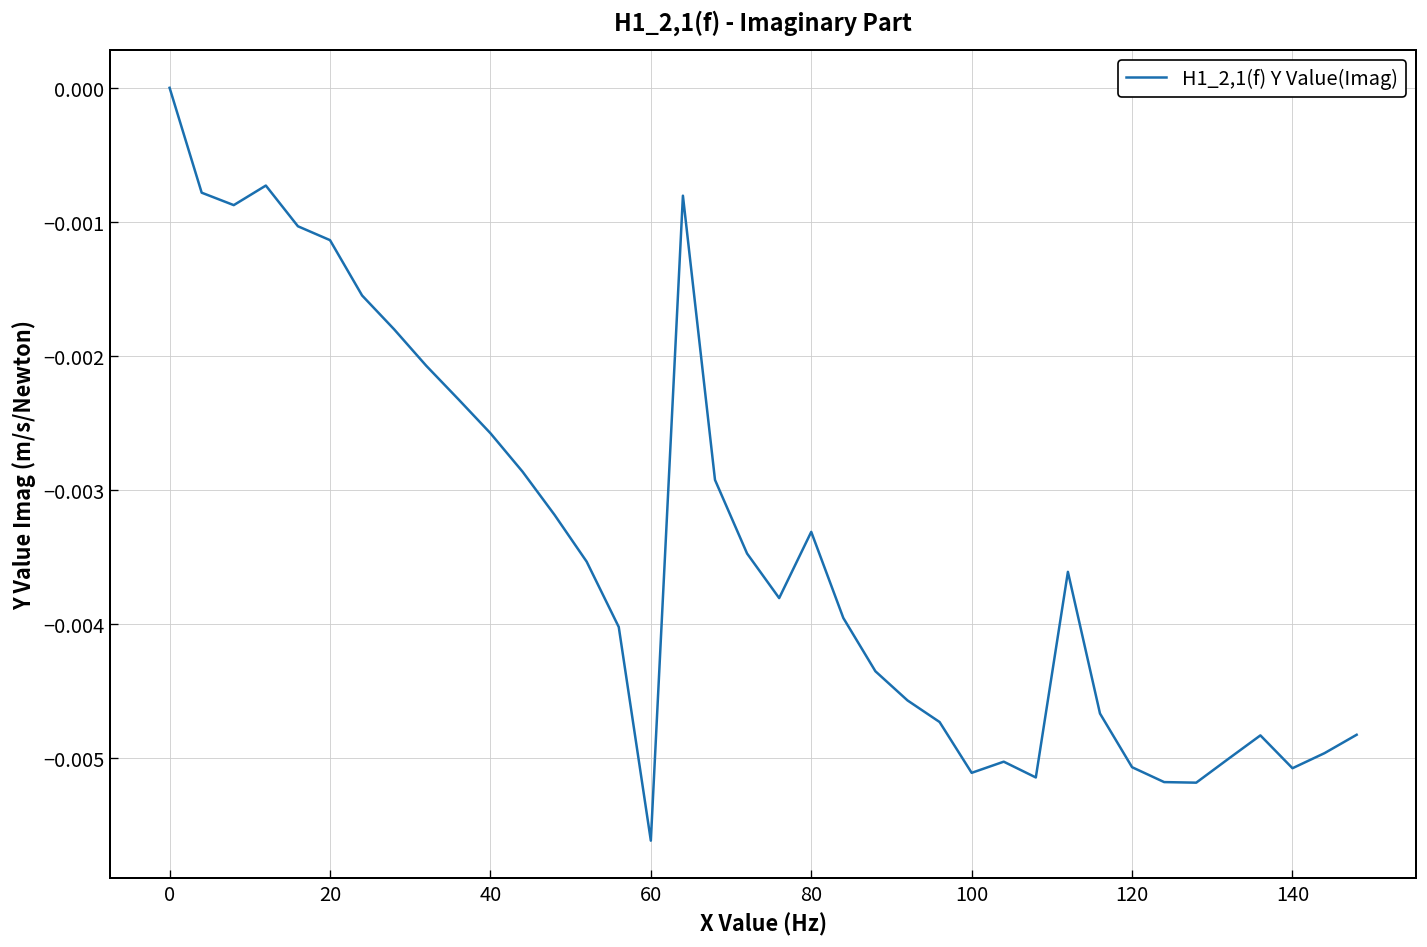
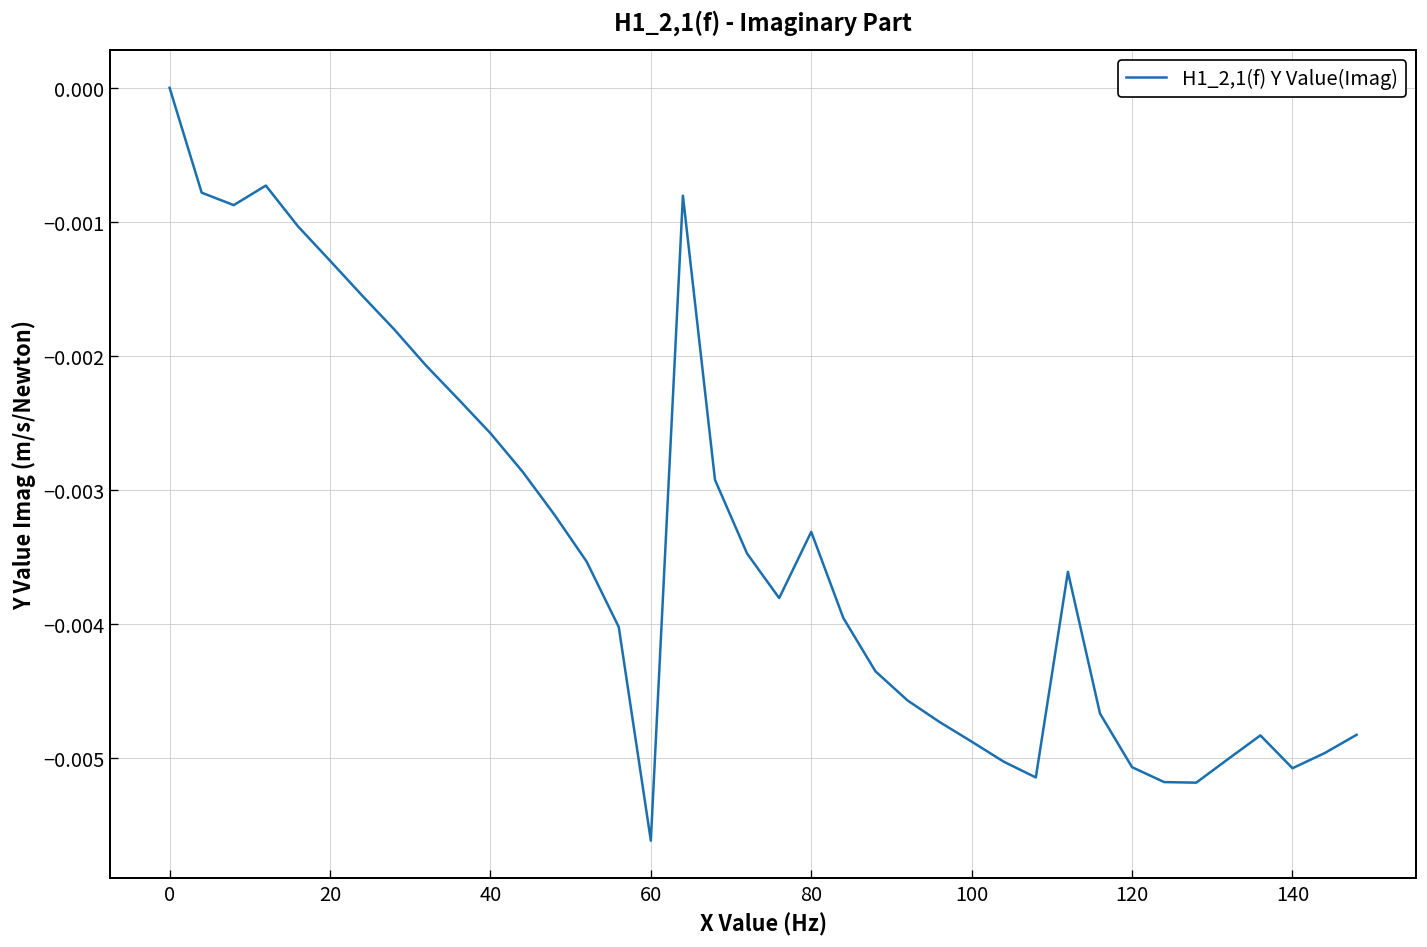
20: -0.00114 -> -0.00129
100: -0.00511 -> -0.00488
